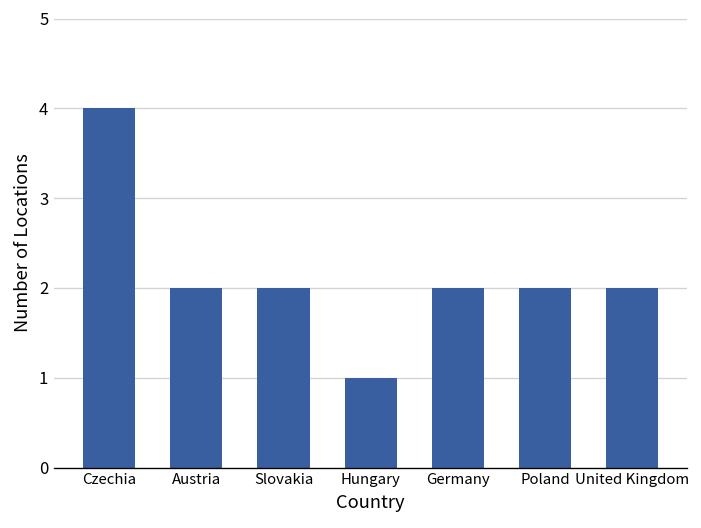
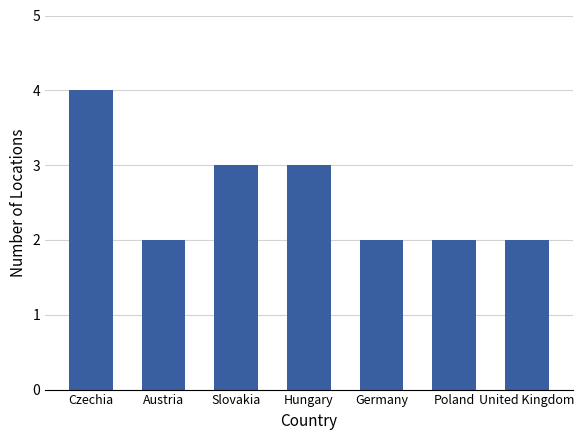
Slovakia: 2 -> 3
Hungary: 1 -> 3
